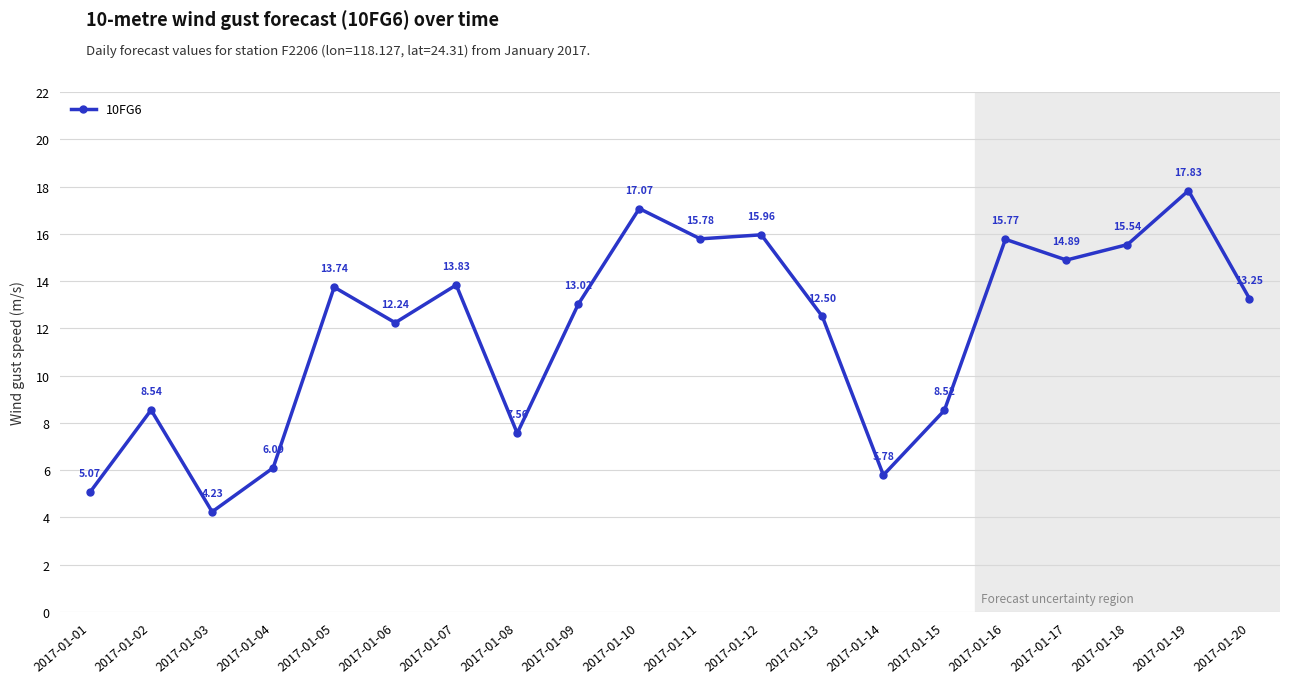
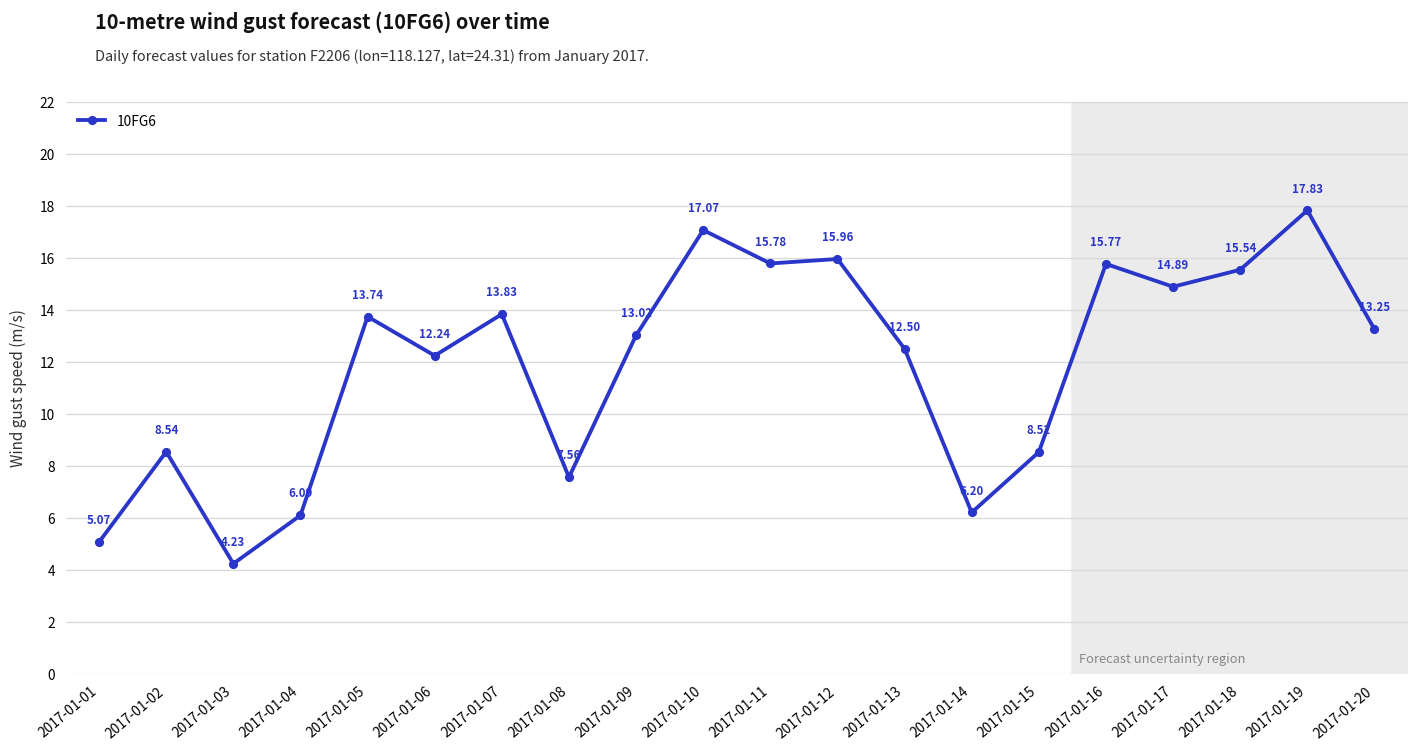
2017-01-14: 5.78 -> 6.20
